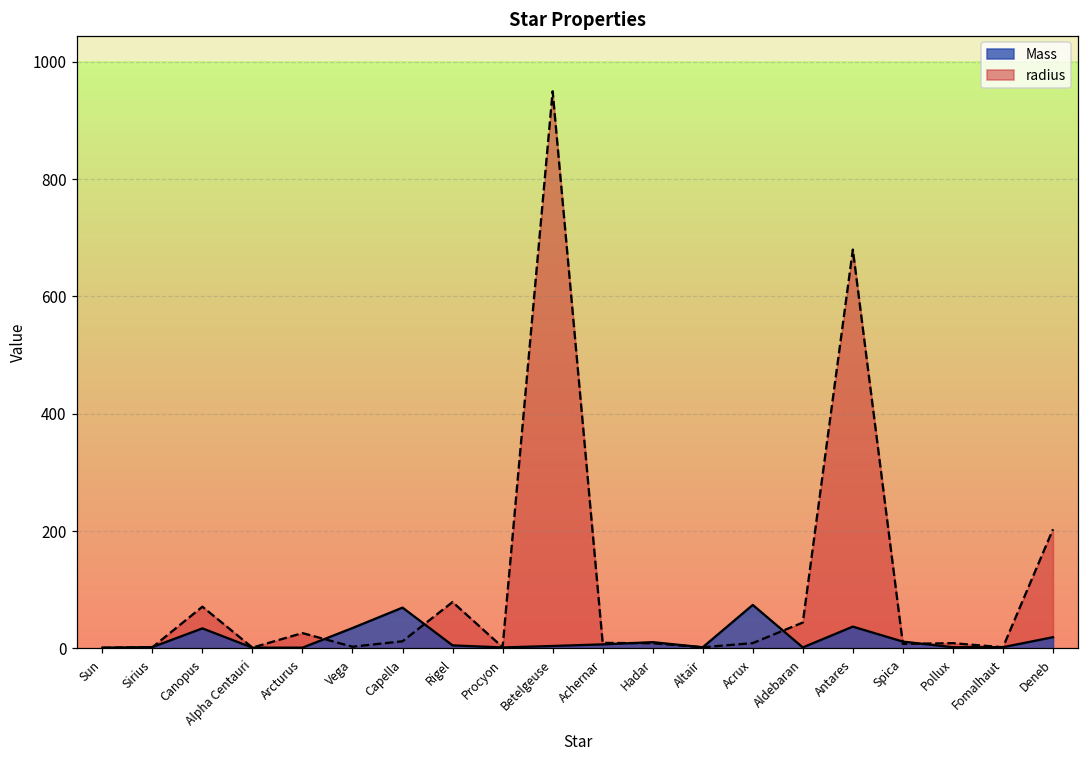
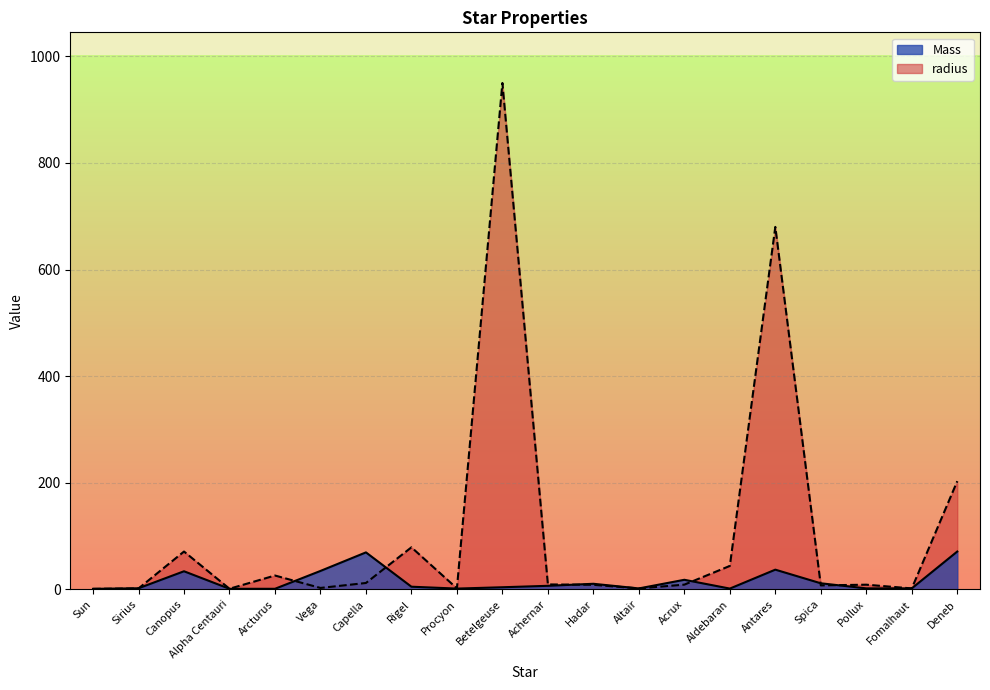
Mass, Acrux: 70 -> 20
Mass, Deneb: 20 -> 70
